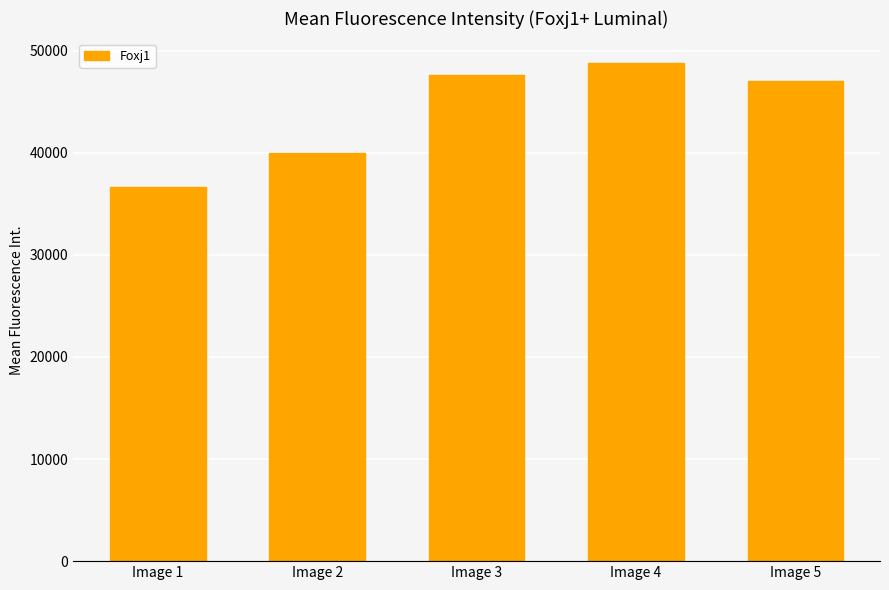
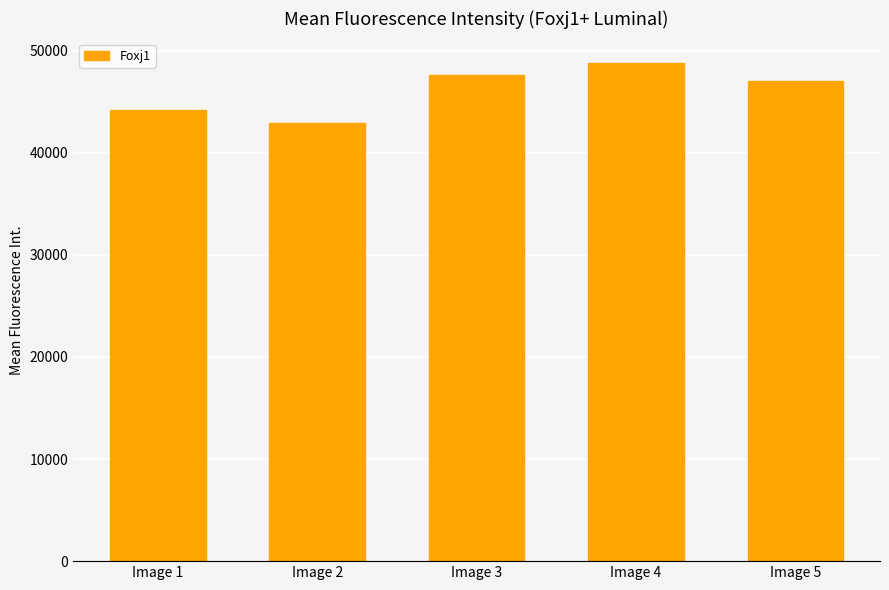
Image 1: 36600 -> 44200
Image 2: 40000 -> 42900
